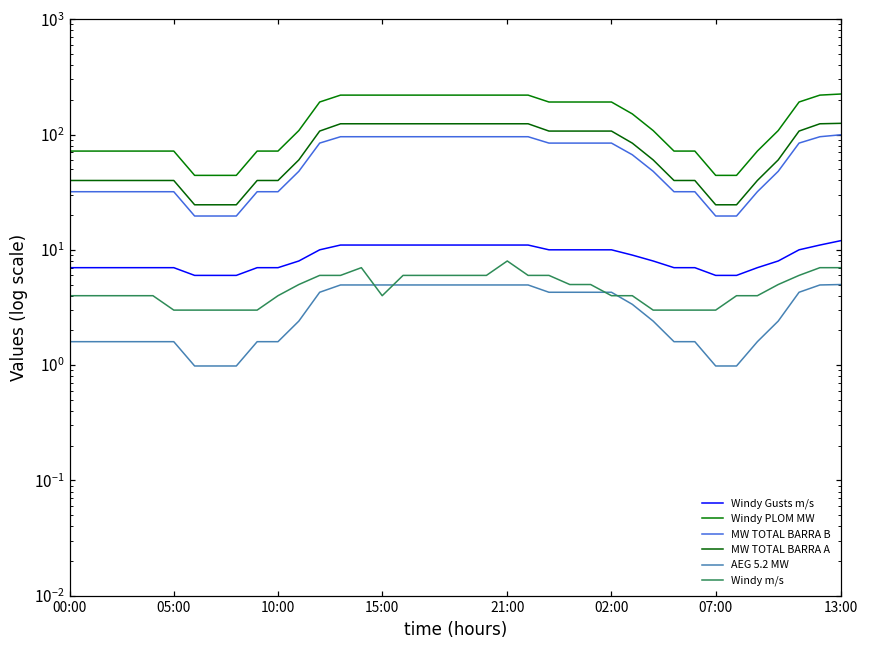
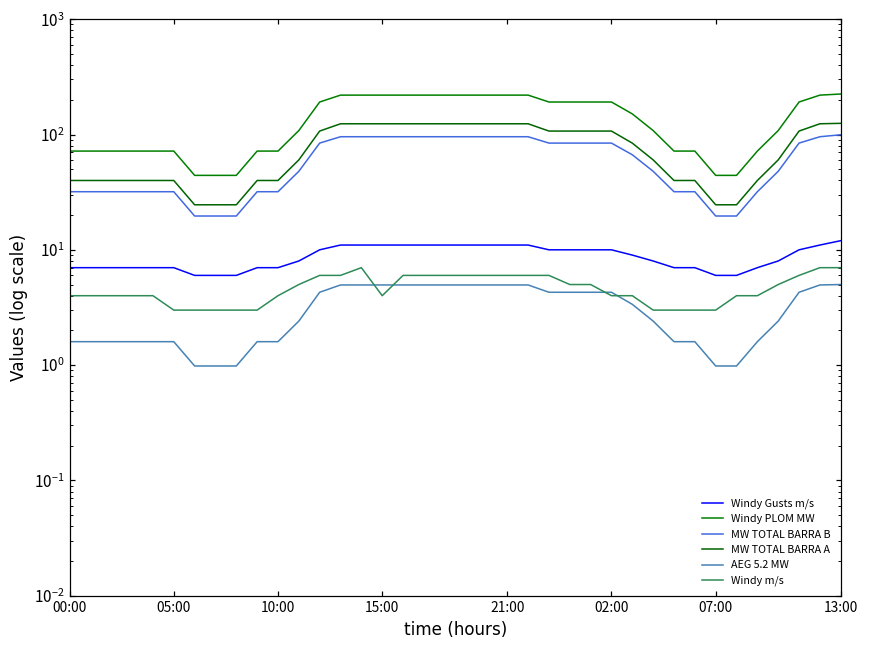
Windy m/s, 21:00: 8 -> 6
